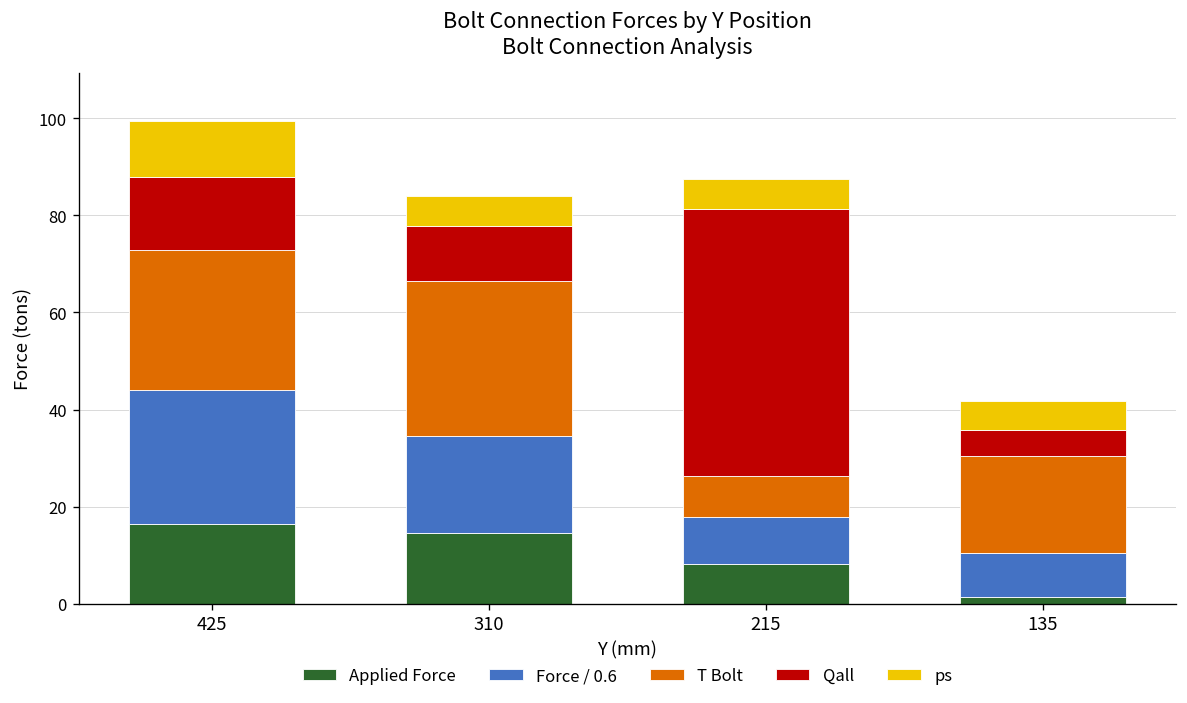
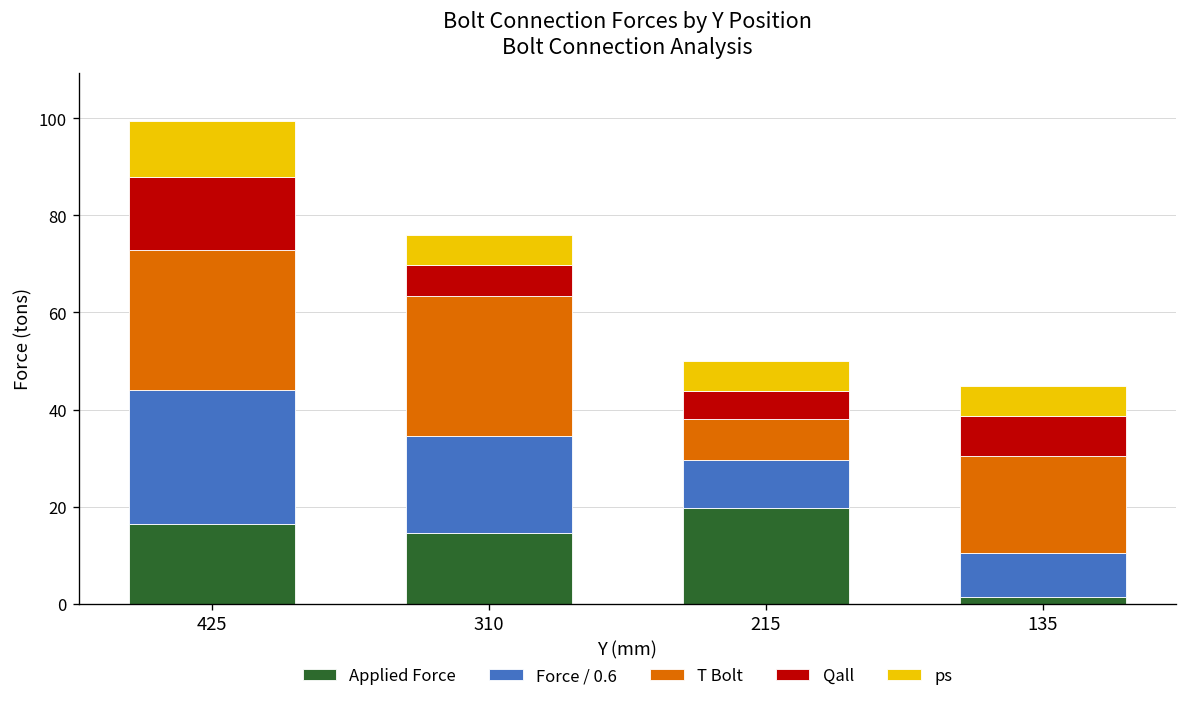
T Bolt, 310: 32 -> 29
Qall, 310: 11 -> 6
Applied Force, 215: 8 -> 20
Qall, 215: 55 -> 6
Qall, 135: 5 -> 8
